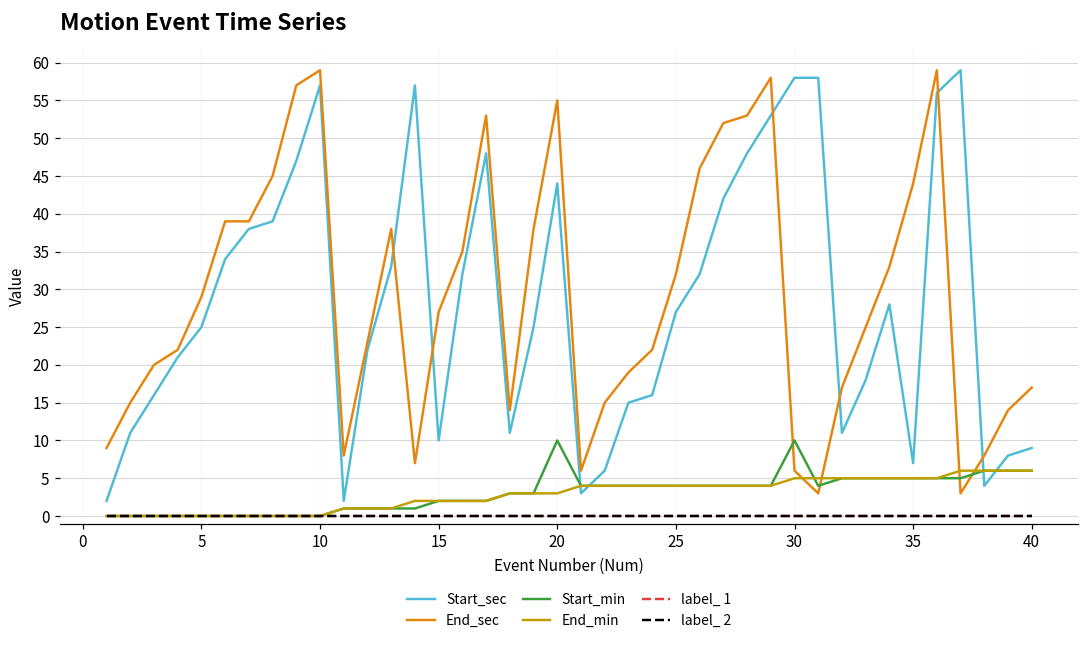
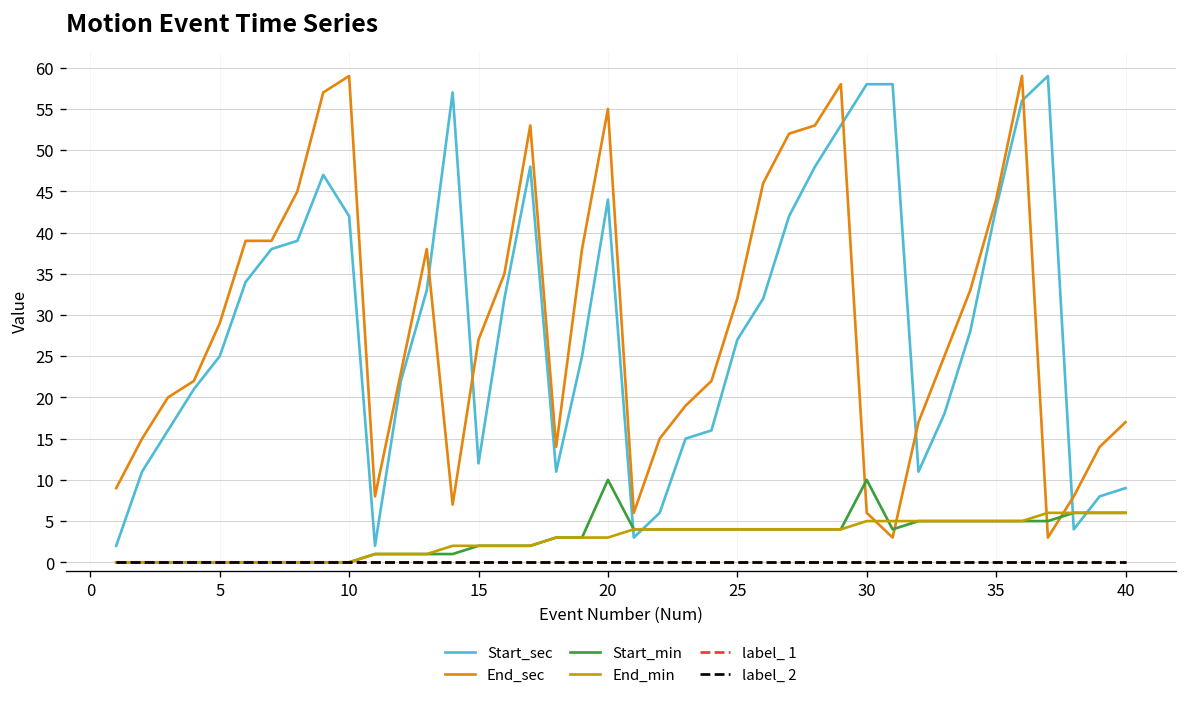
Start_sec, 10: 57 -> 42
Start_sec, 15: 10 -> 12
Start_sec, 35: 7 -> 43
